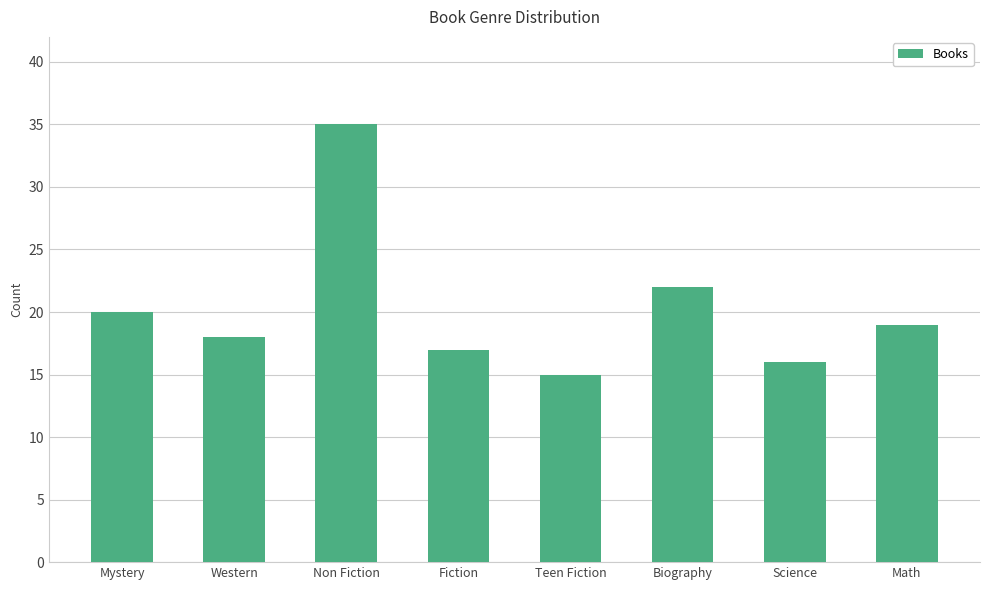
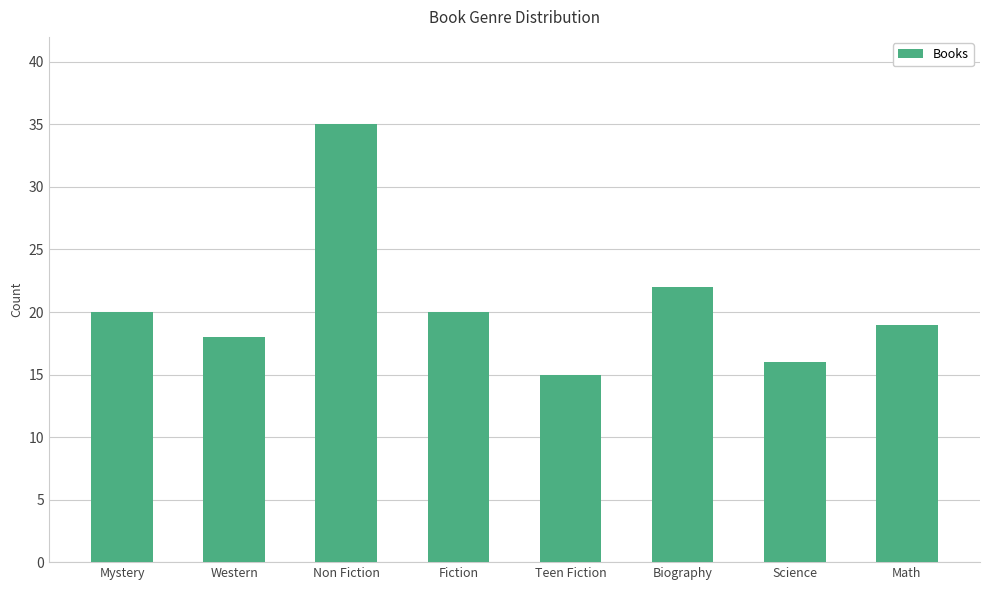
Fiction: 17 -> 20
